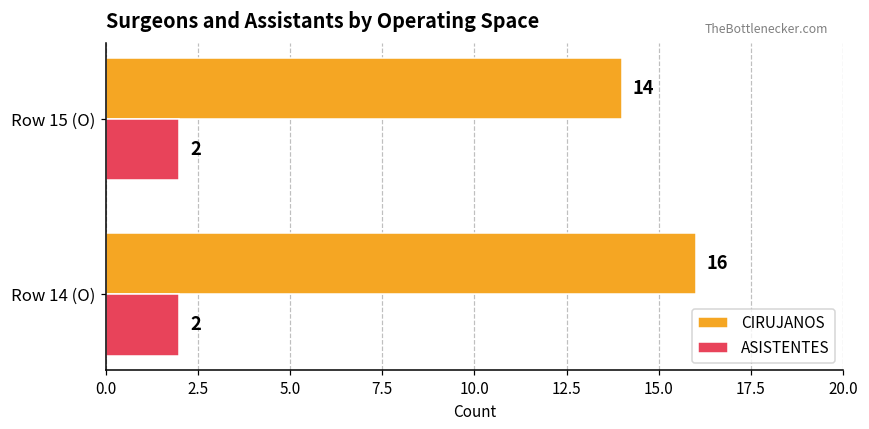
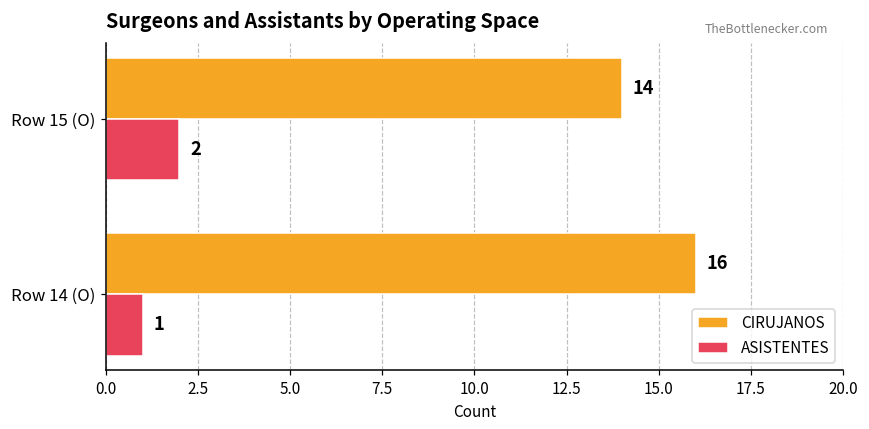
ASISTENTES, Row 14 (O): 2 -> 1
